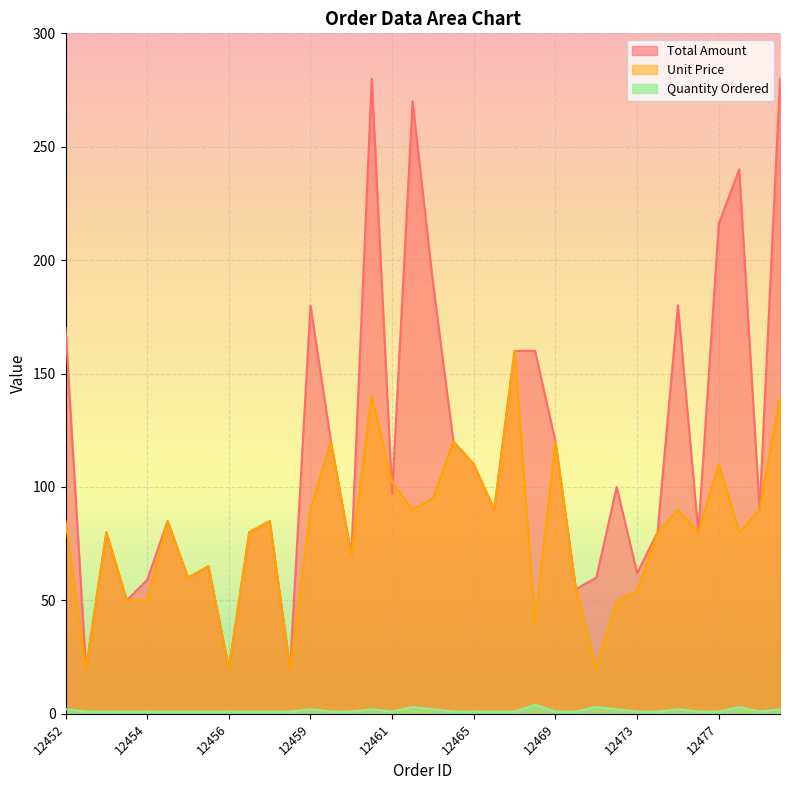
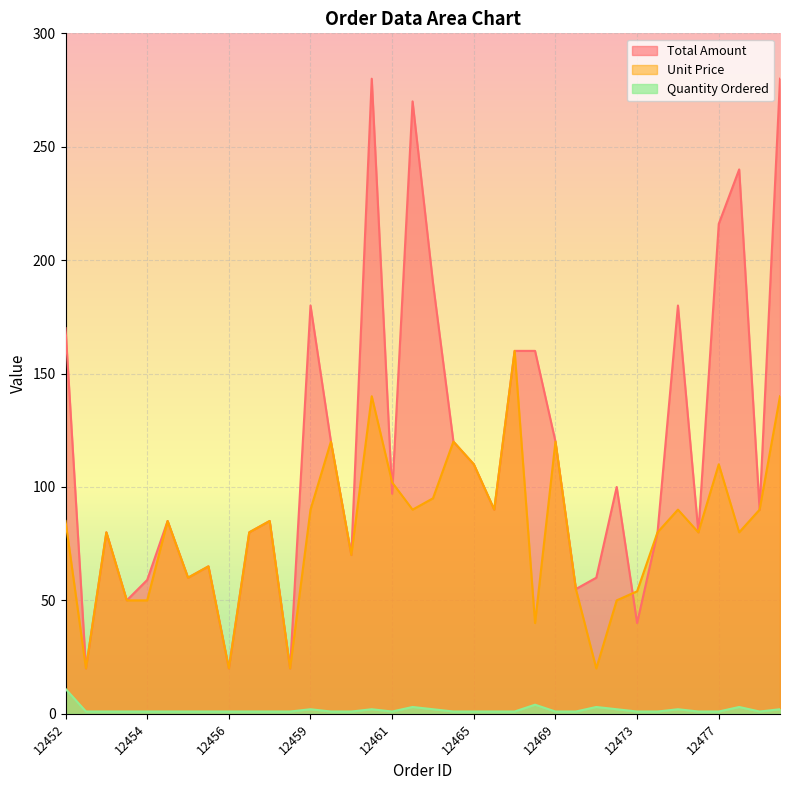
Quantity Ordered, 12452: 2 -> 11
Total Amount, 12473: 62 -> 40
